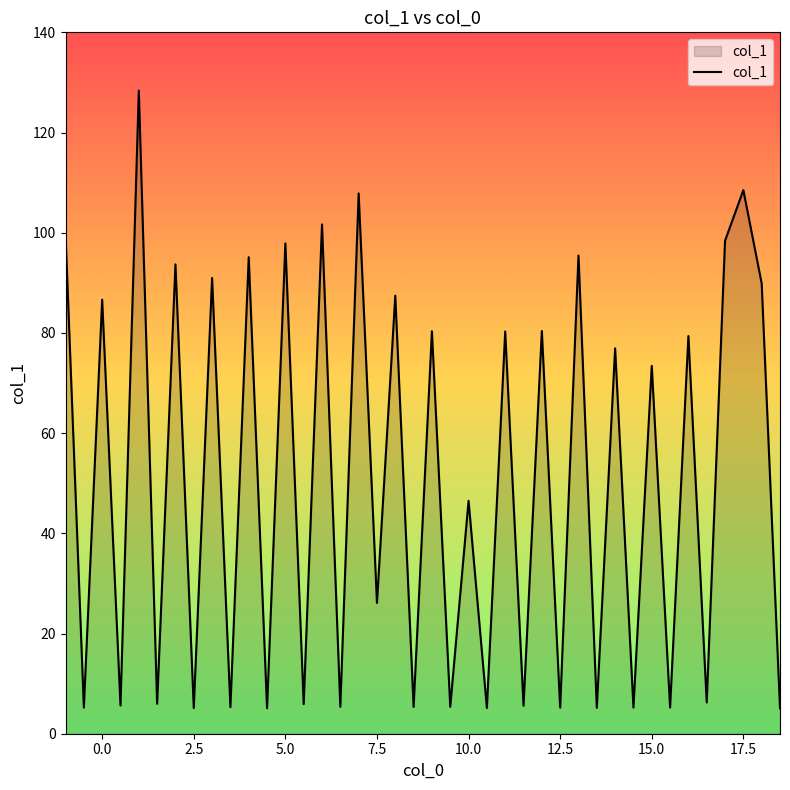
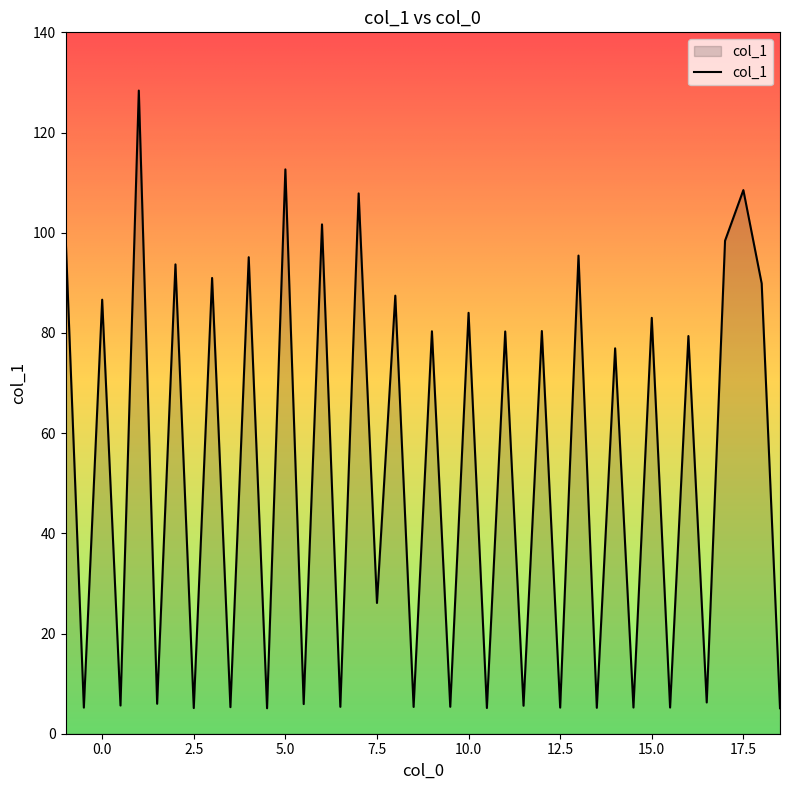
5.0: 98 -> 113
10.0: 46 -> 84
15.0: 73 -> 83
